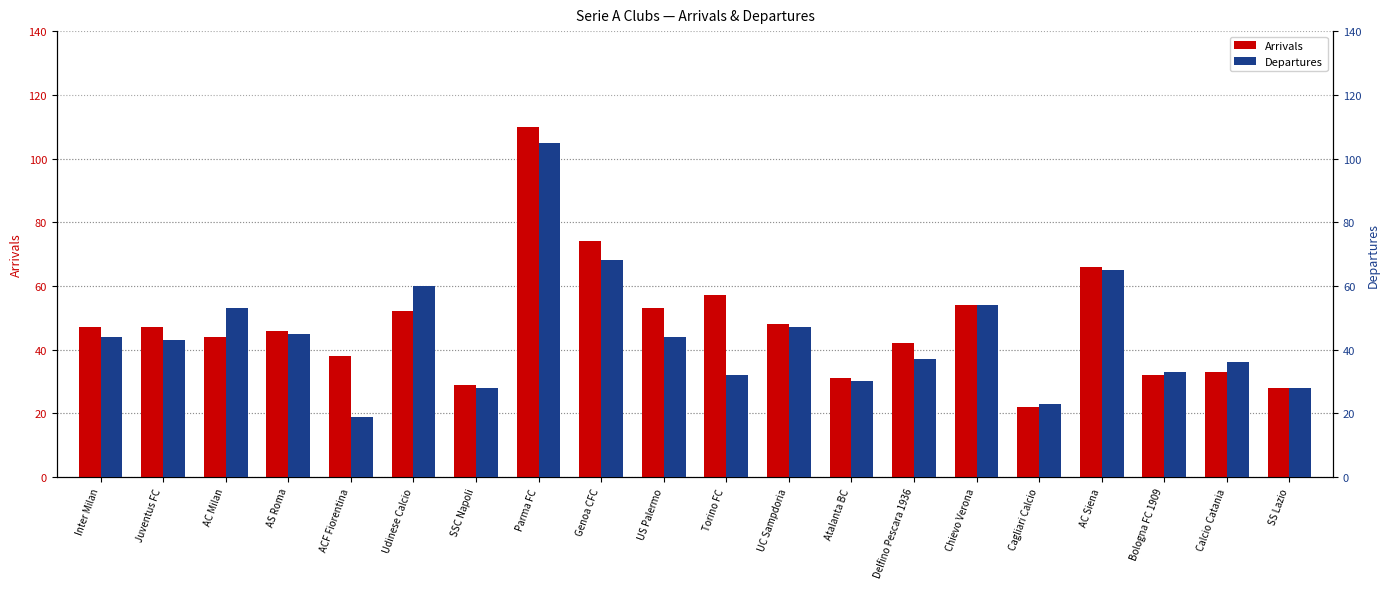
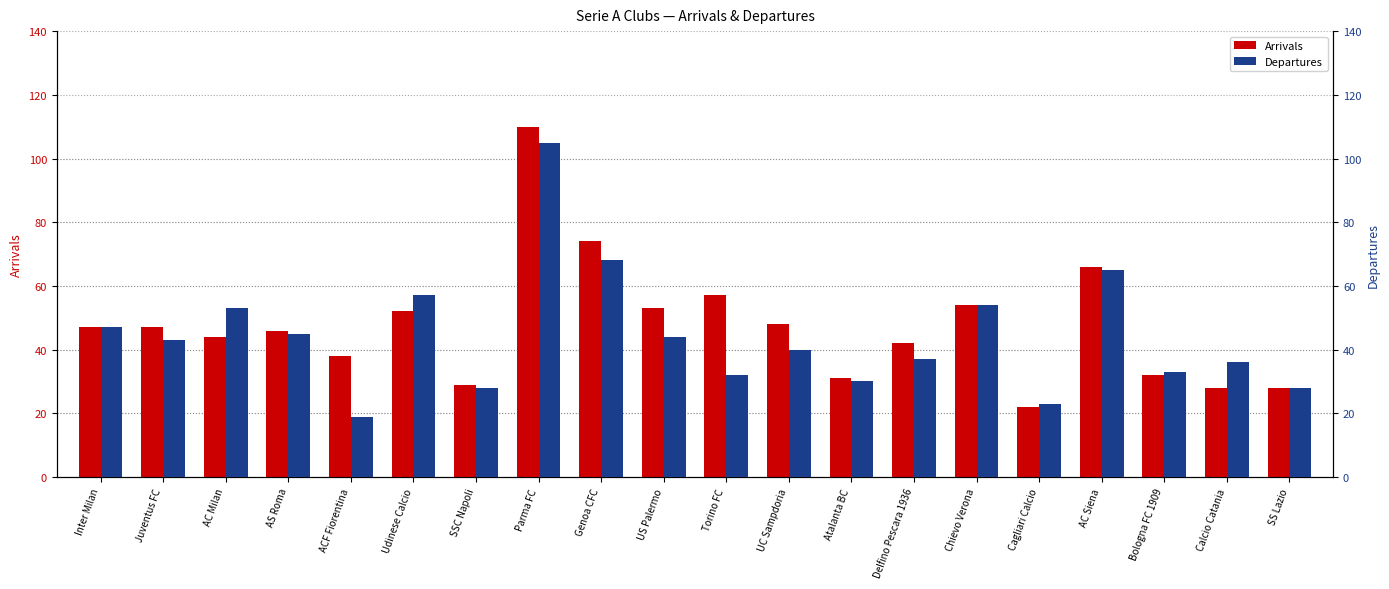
Arrivals, Calcio Catania: 33 -> 28
Departures, Inter Milan: 44 -> 47
Departures, Udinese Calcio: 60 -> 57
Departures, UC Sampdoria: 47 -> 40
